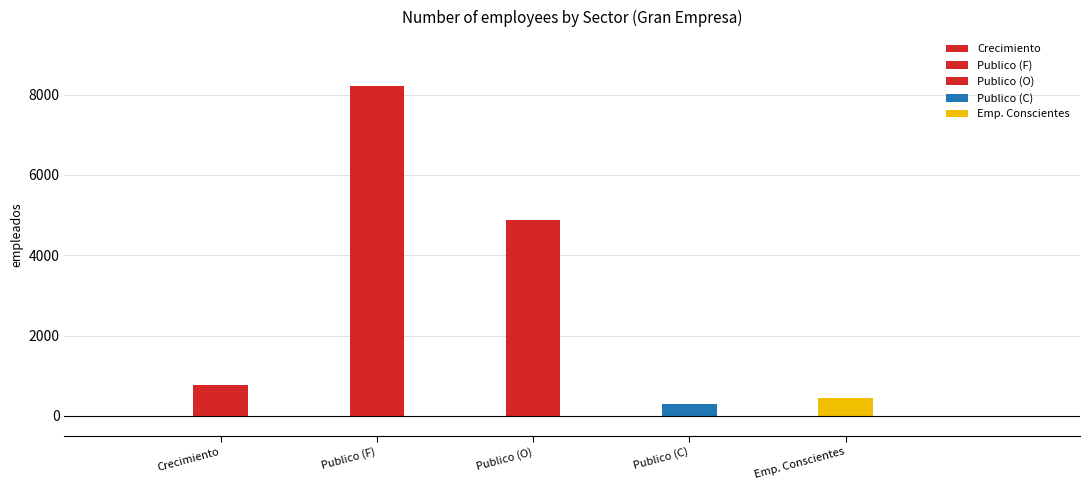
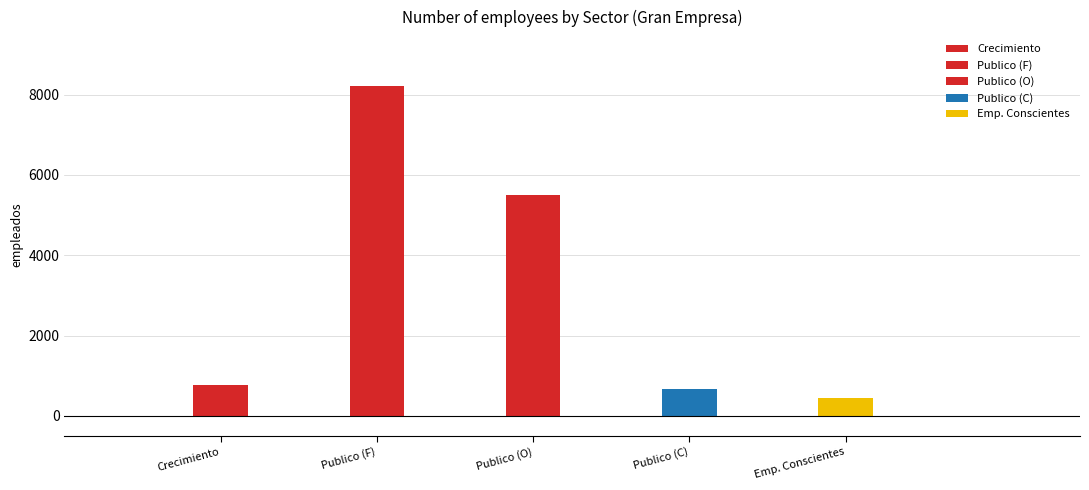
Publico (O): 4900 -> 5500
Publico (C): 300 -> 700
